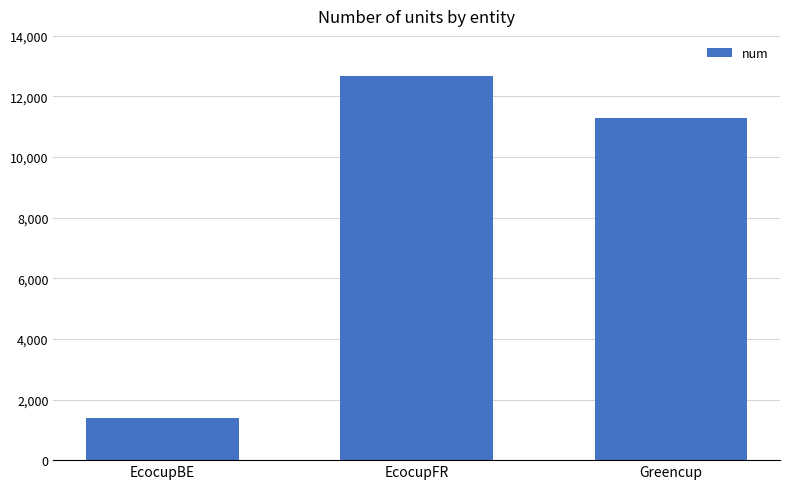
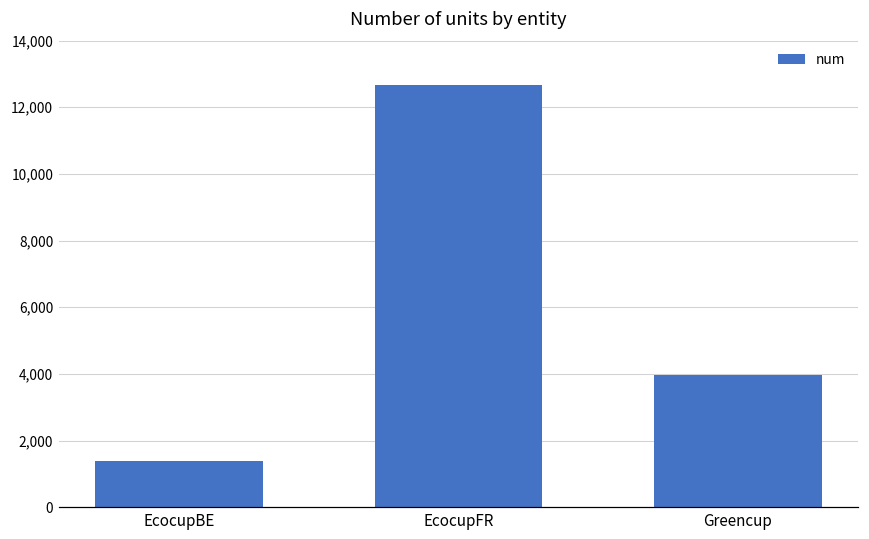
Greencup: 11,300 -> 4,000
